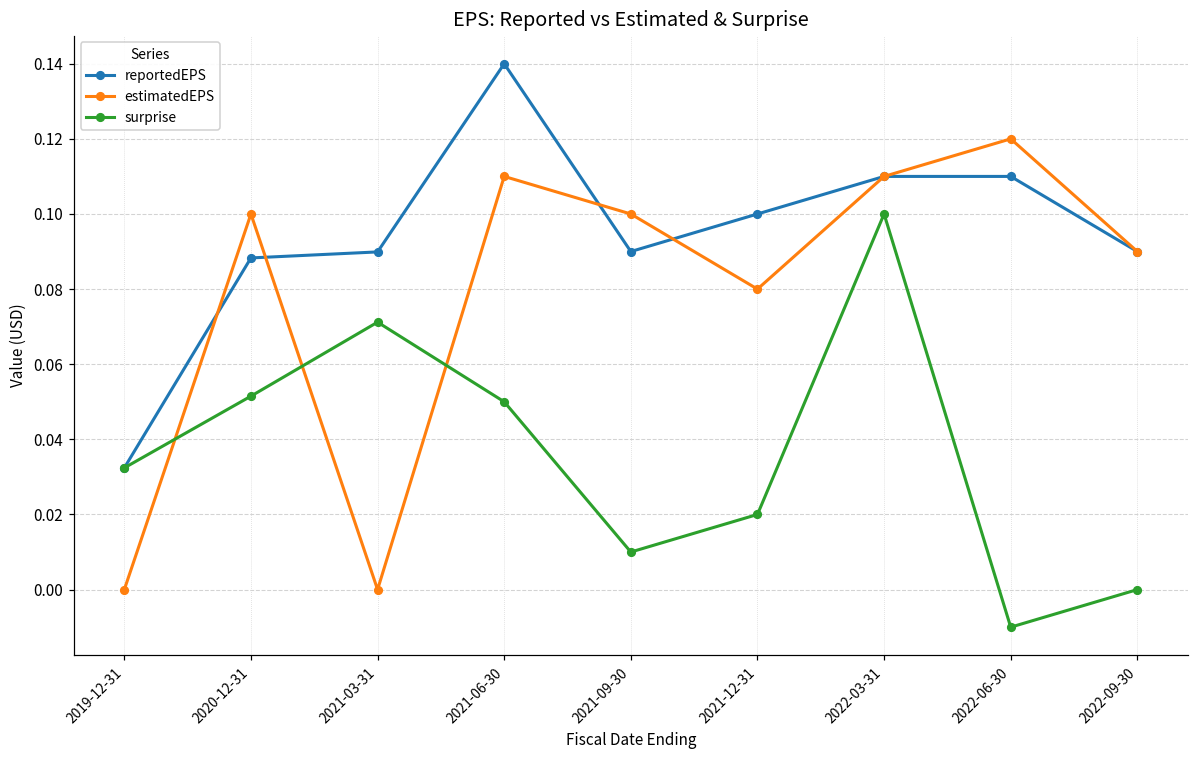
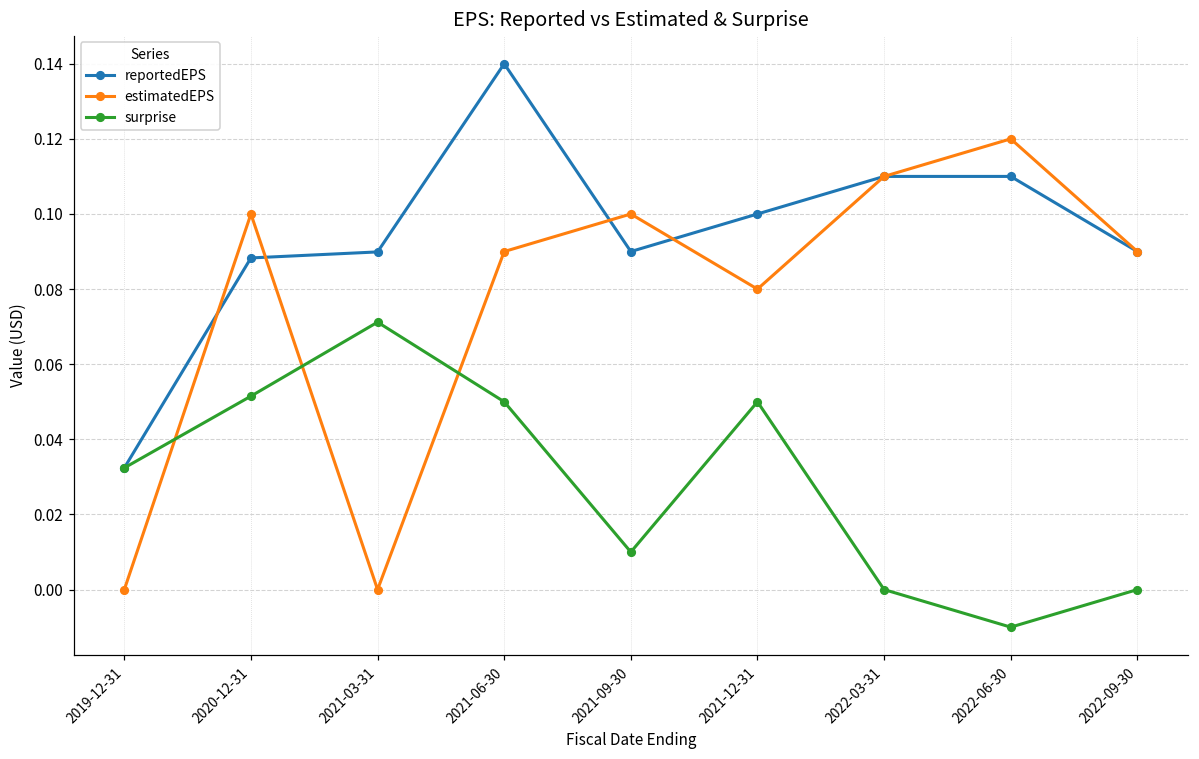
estimatedEPS, 2021-06-30: 0.11 -> 0.09
surprise, 2021-12-31: 0.02 -> 0.05
surprise, 2022-03-31: 0.1 -> 0.0
